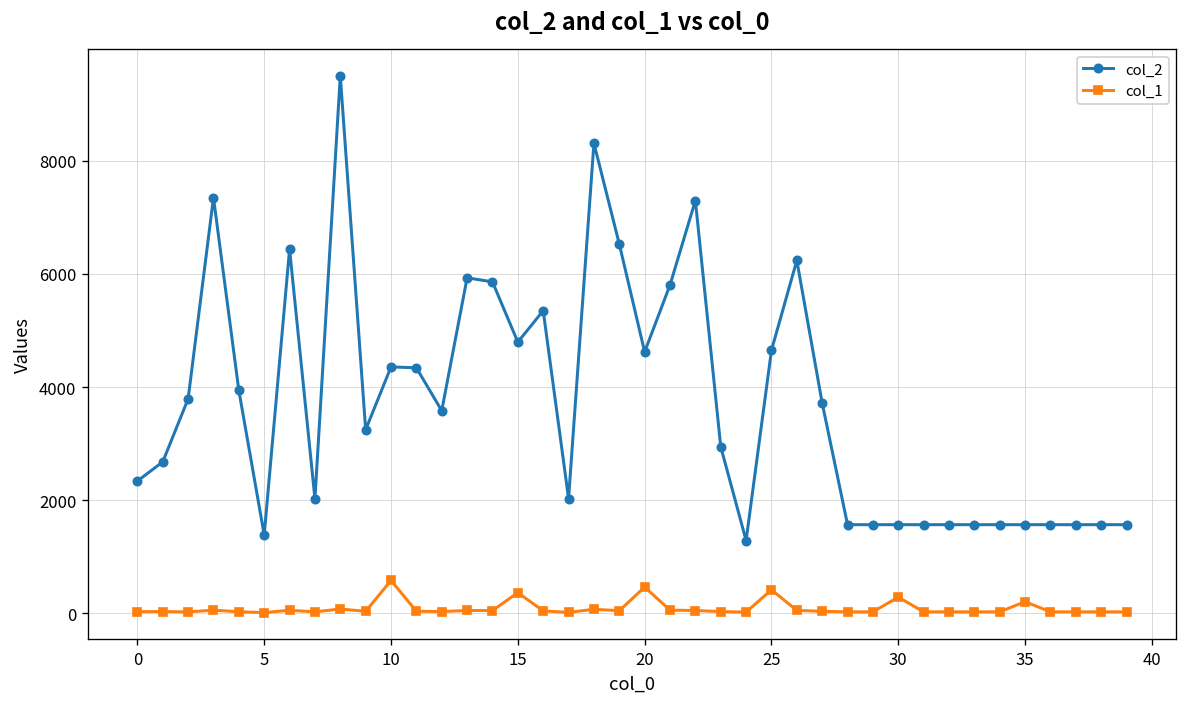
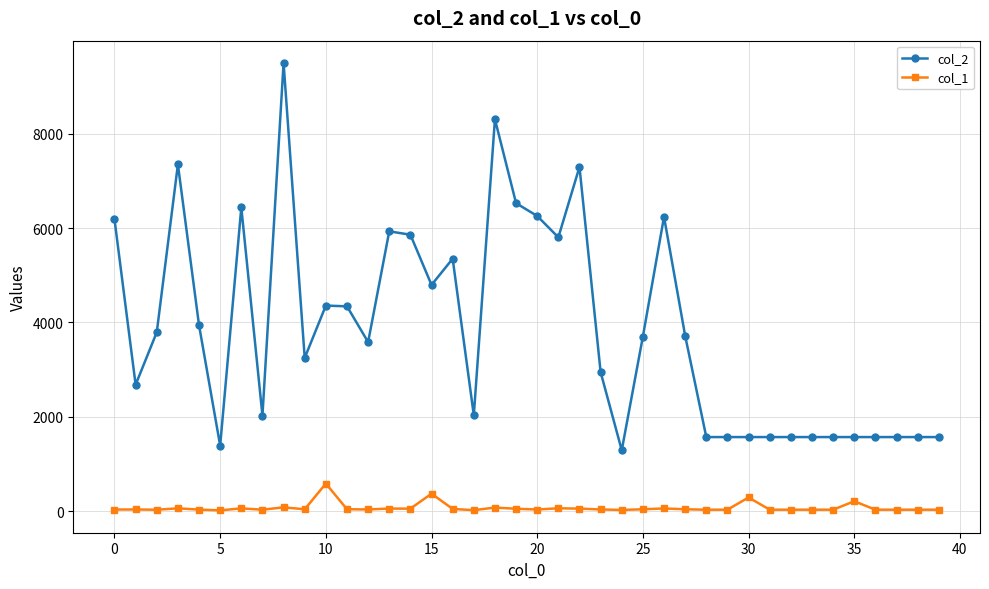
col_2, 0: 2300 -> 6200
col_2, 20: 4600 -> 6300
col_1, 20: 500 -> 0
col_2, 25: 4600 -> 3700
col_1, 25: 400 -> 0
